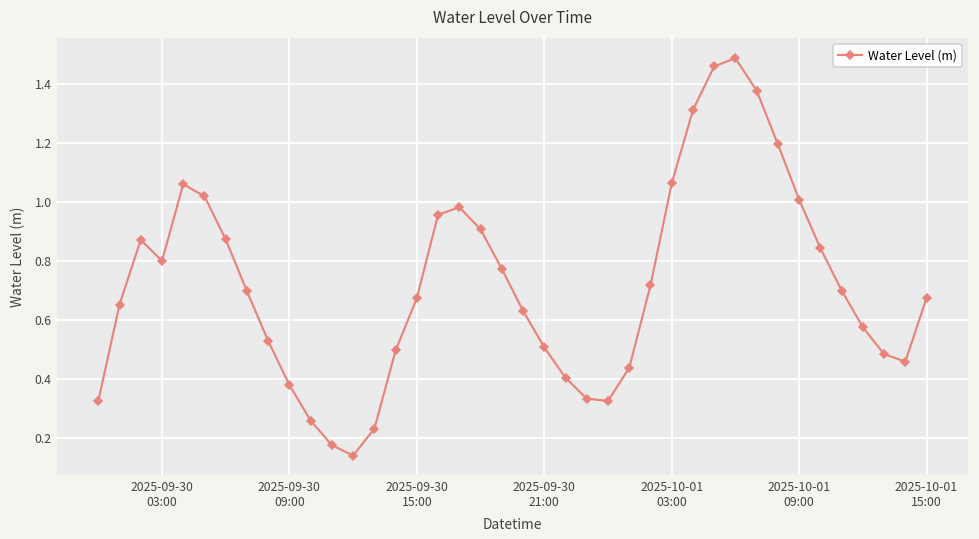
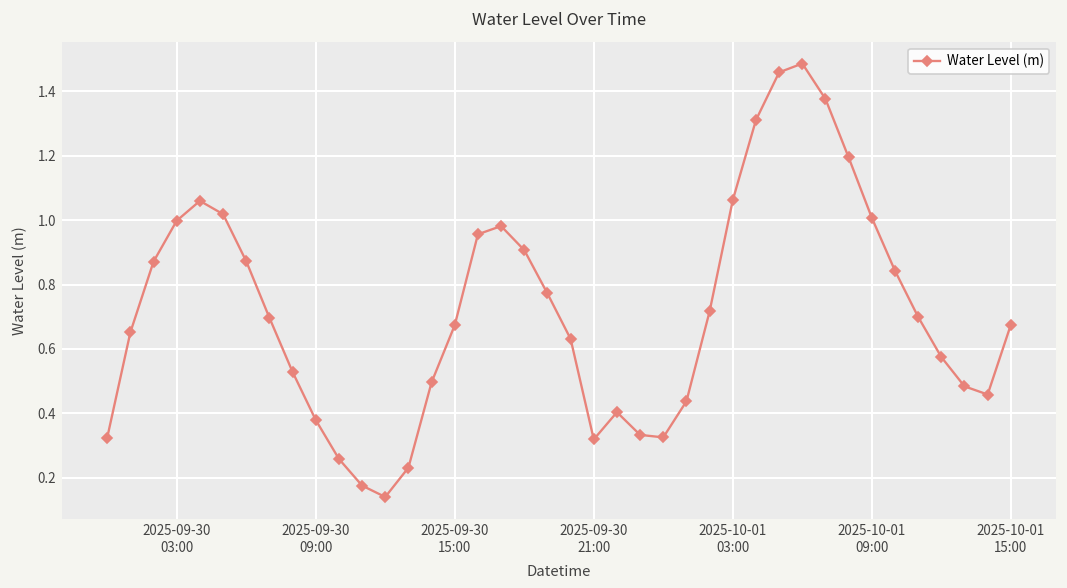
2025-09-30 03:00: 0.80 -> 1.00
2025-09-30 21:00: 0.51 -> 0.32
